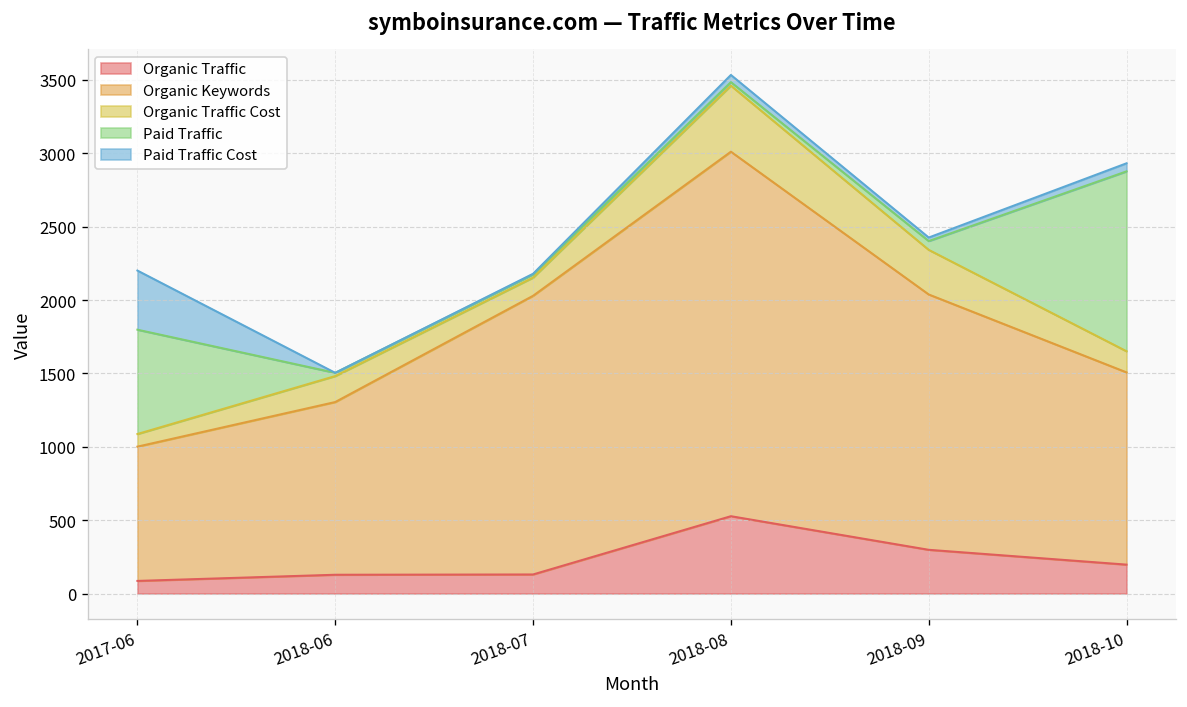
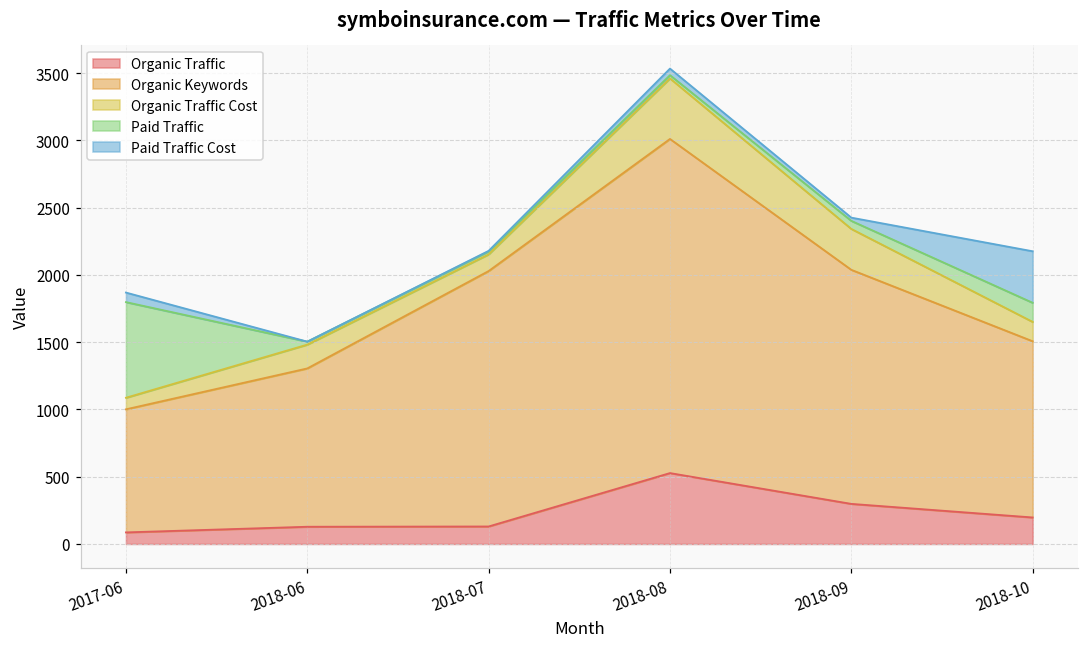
Paid Traffic Cost, 2017-06: 400 -> 70
Paid Traffic, 2018-10: 1230 -> 140
Paid Traffic Cost, 2018-10: 60 -> 380
